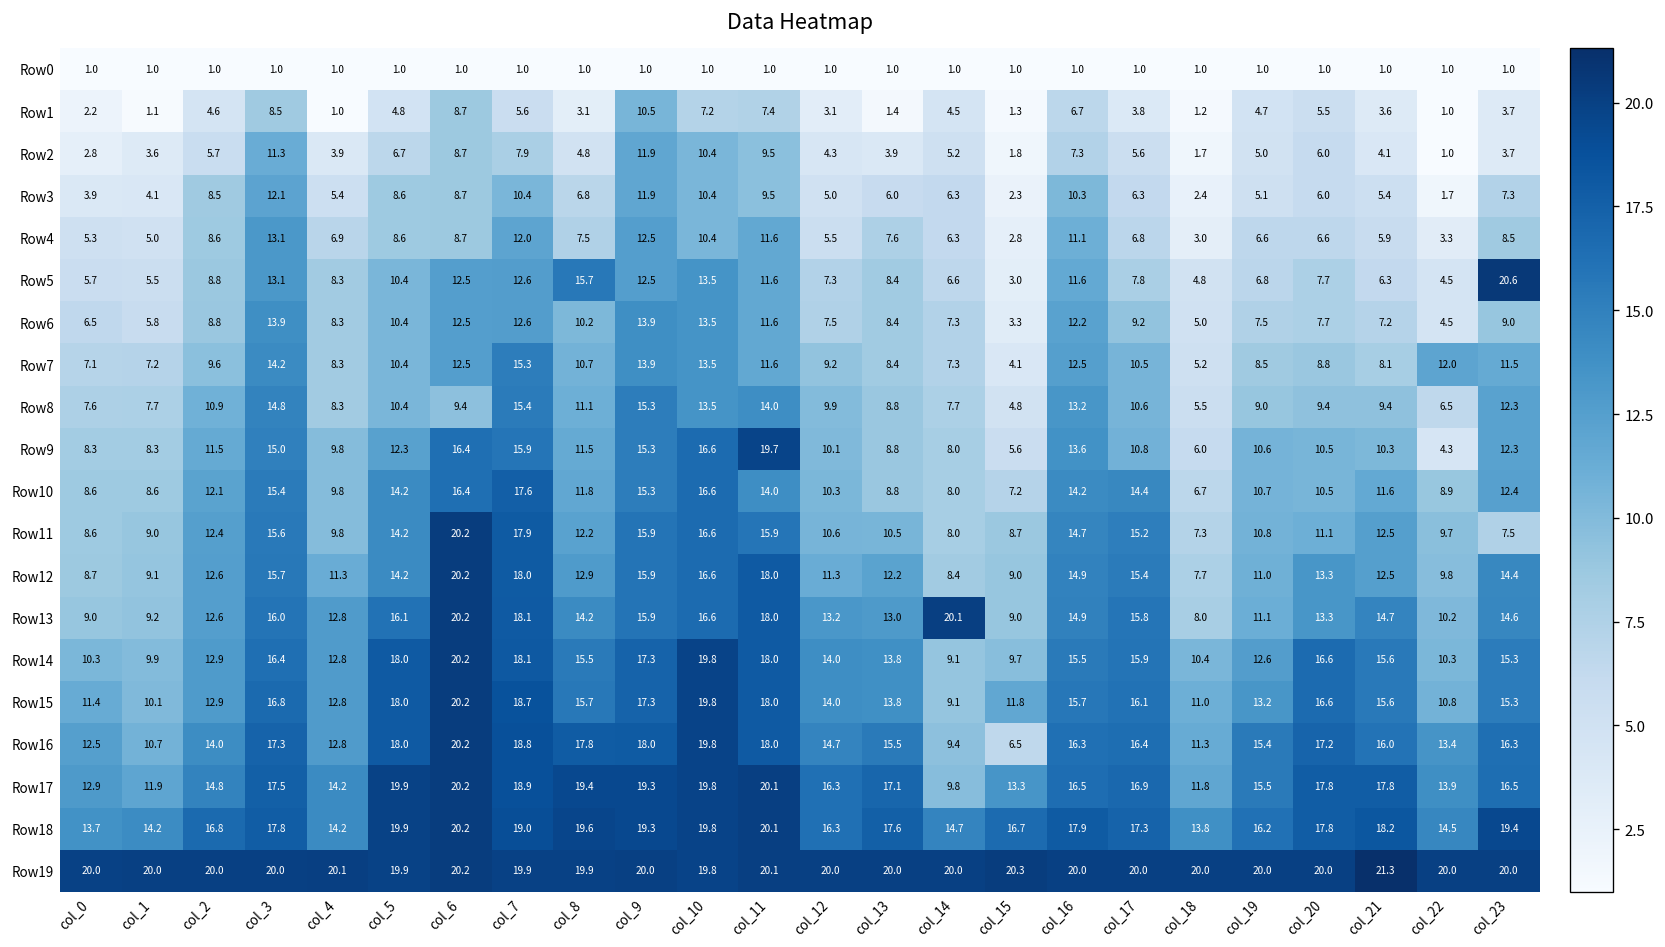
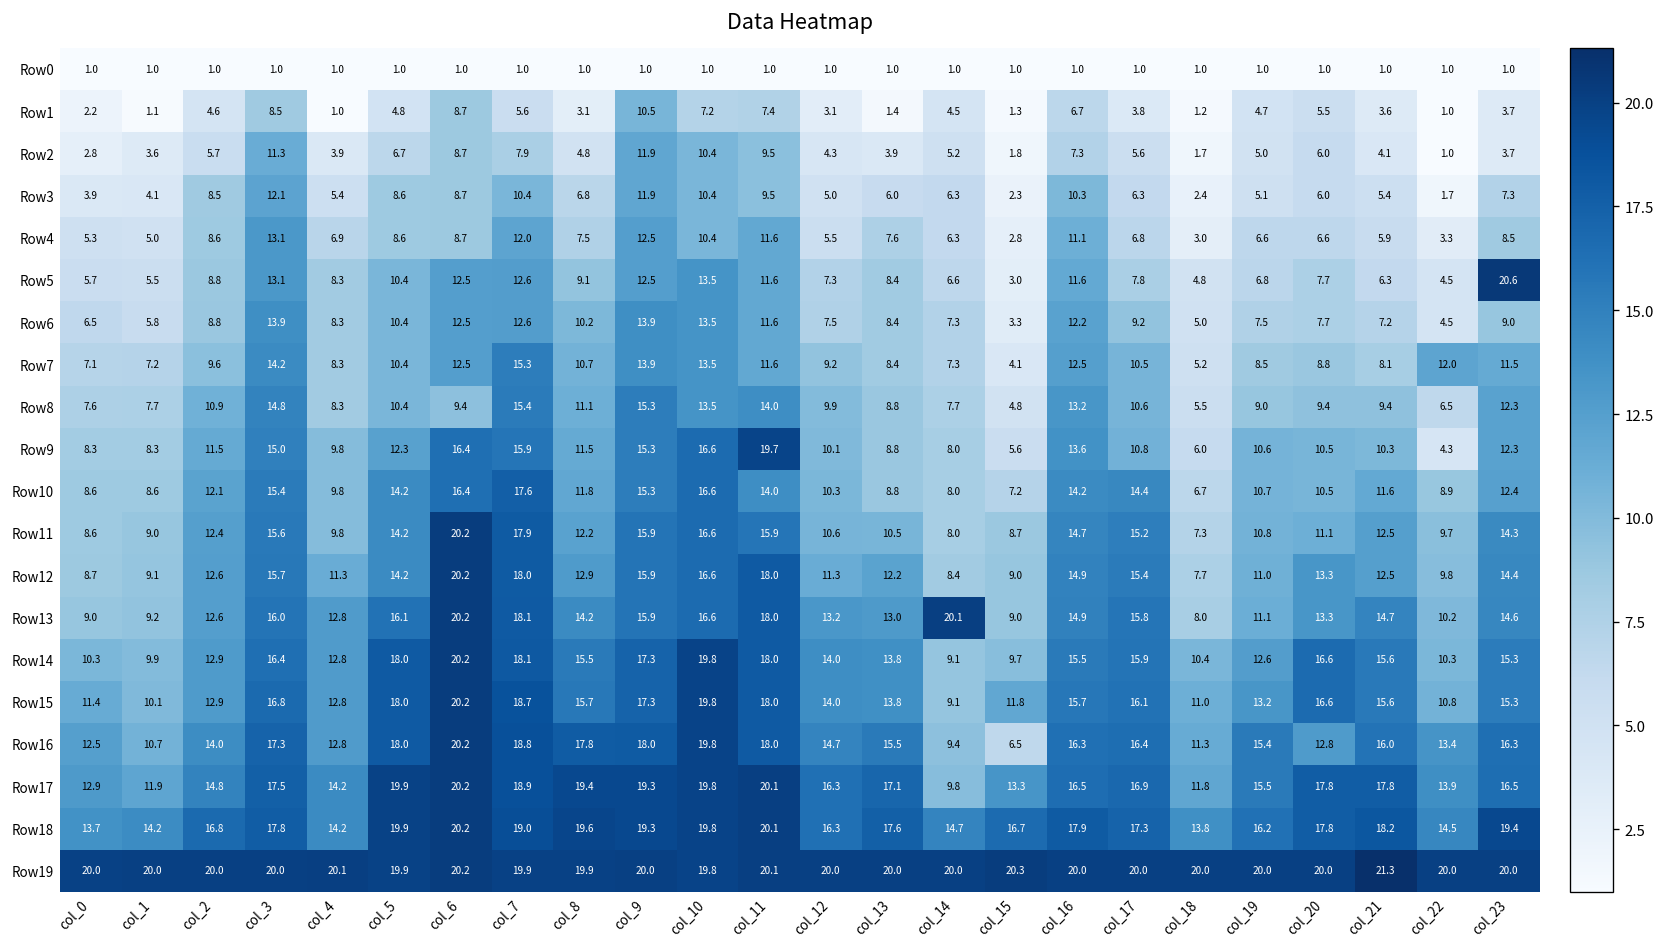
Row5, col_8: 15.7 -> 9.1
Row11, col_23: 7.5 -> 14.3
Row16, col_20: 17.2 -> 12.8
